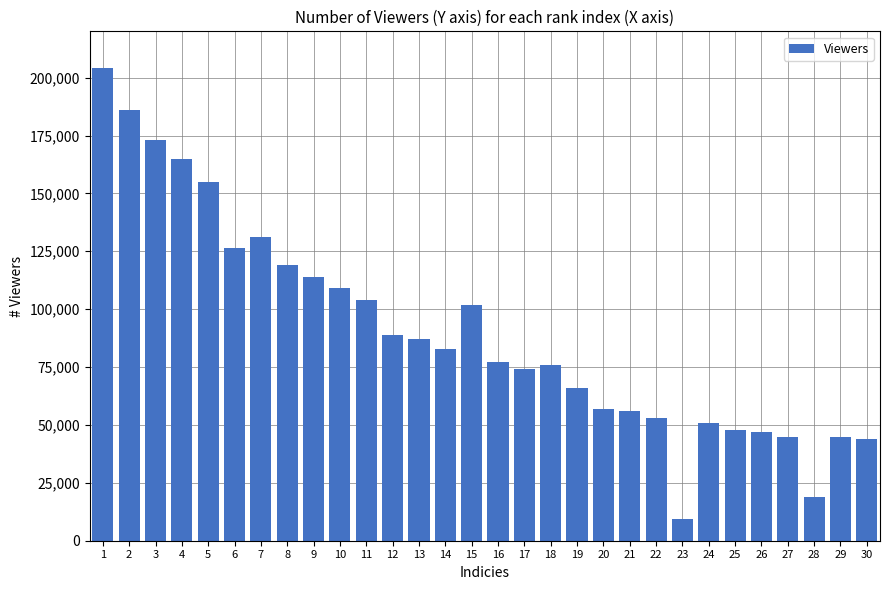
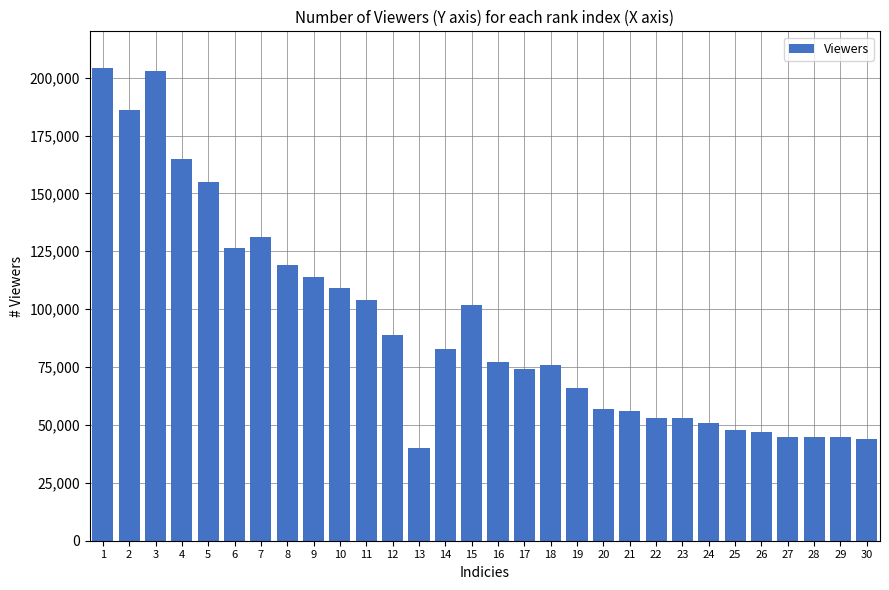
3: 173,000 -> 203,000
13: 87,000 -> 40,000
23: 9,000 -> 53,000
28: 19,000 -> 45,000
